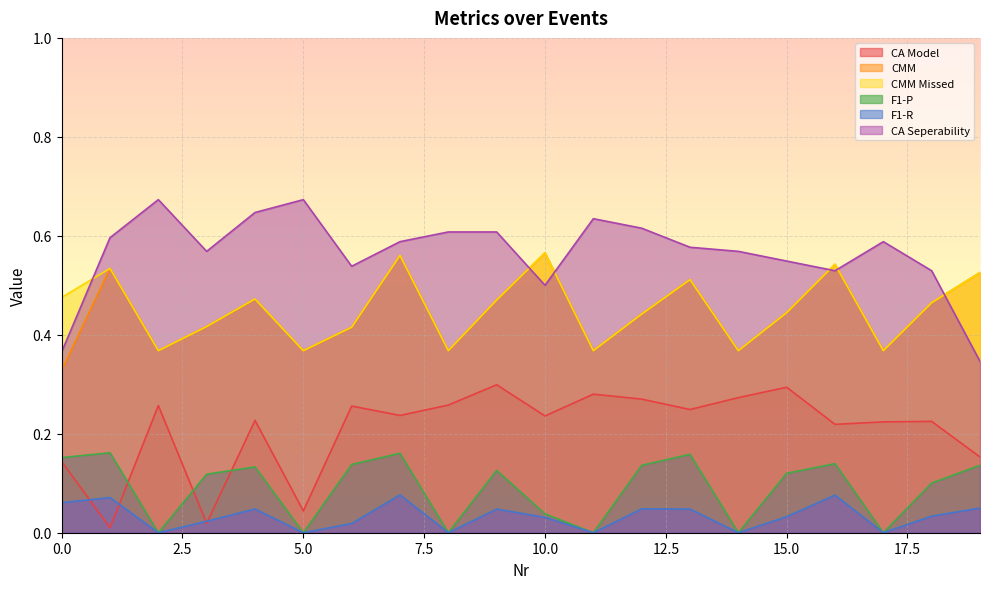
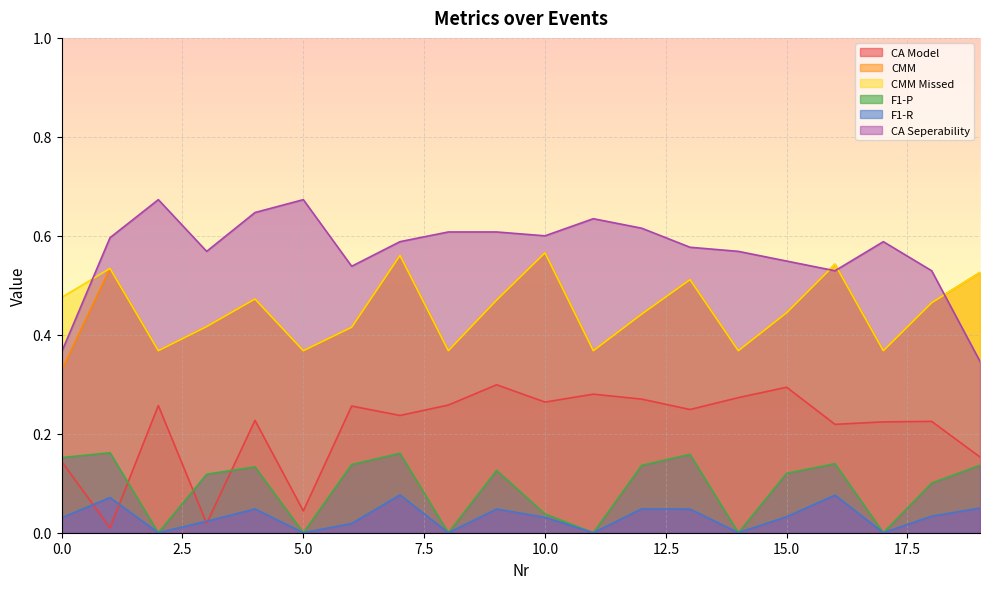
F1-R, 0.0: 0.06 -> 0.03
CA Model, 10.0: 0.24 -> 0.26
CA Seperability, 10.0: 0.5 -> 0.6
